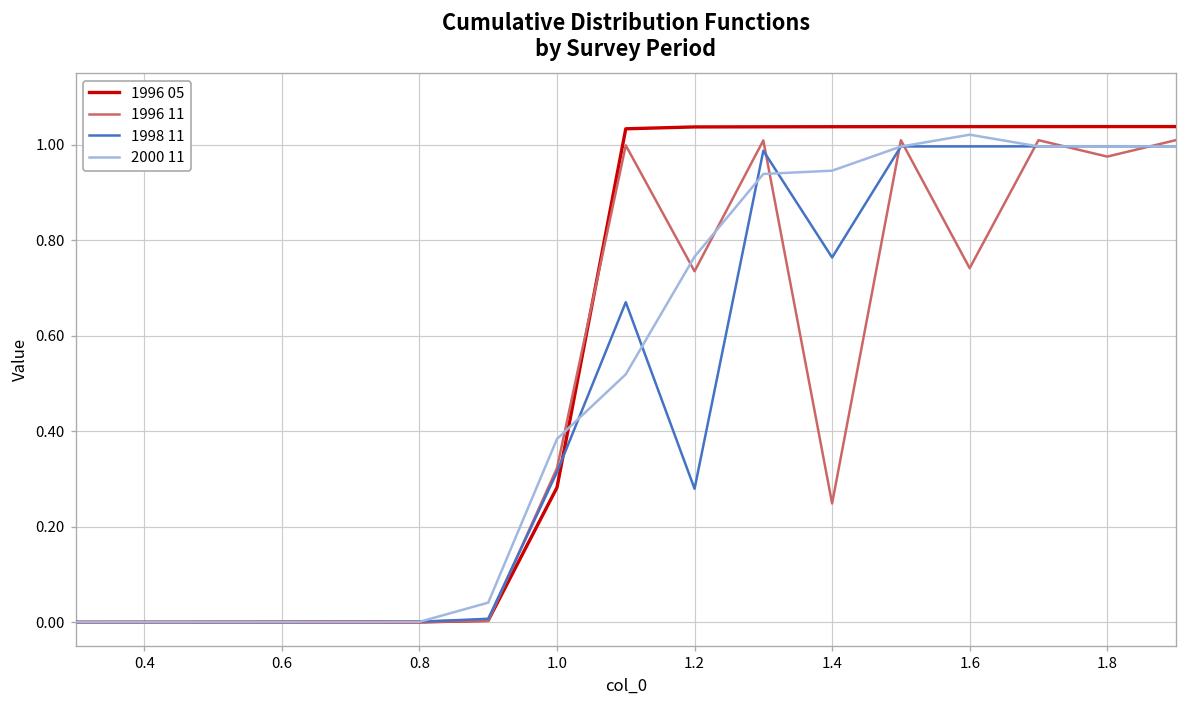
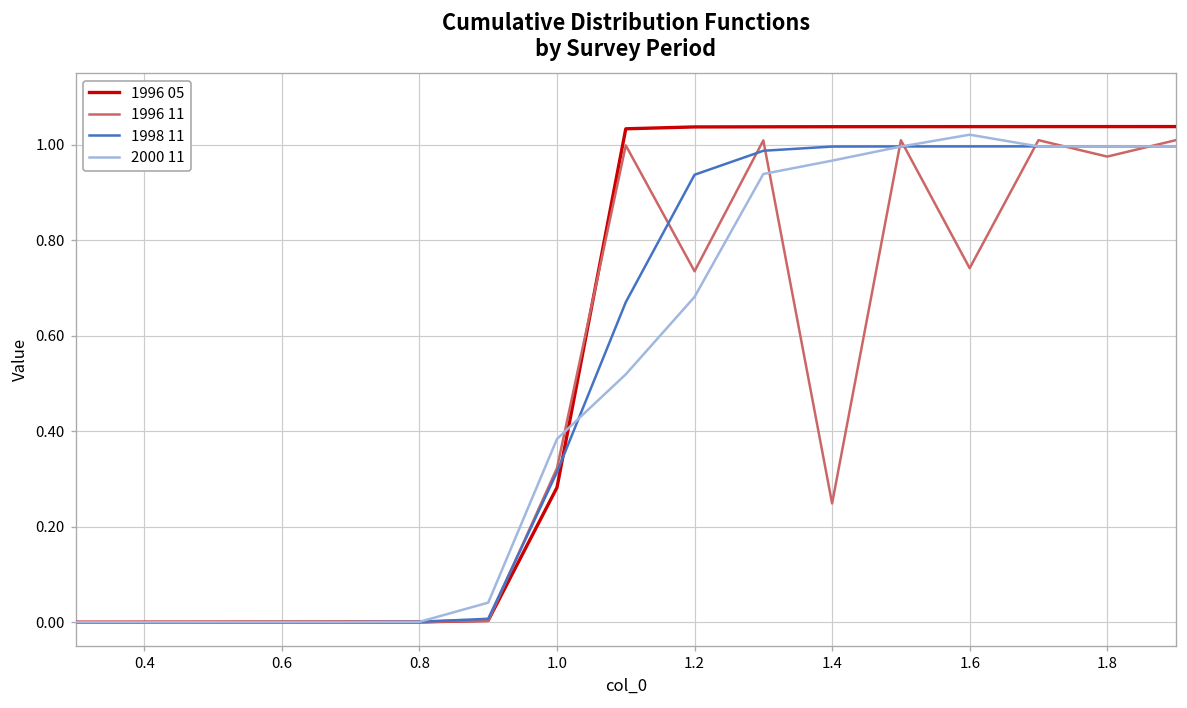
1998 11, 1.2: 0.28 -> 0.94
2000 11, 1.2: 0.77 -> 0.68
1998 11, 1.4: 0.76 -> 1.00
2000 11, 1.4: 0.95 -> 0.97
